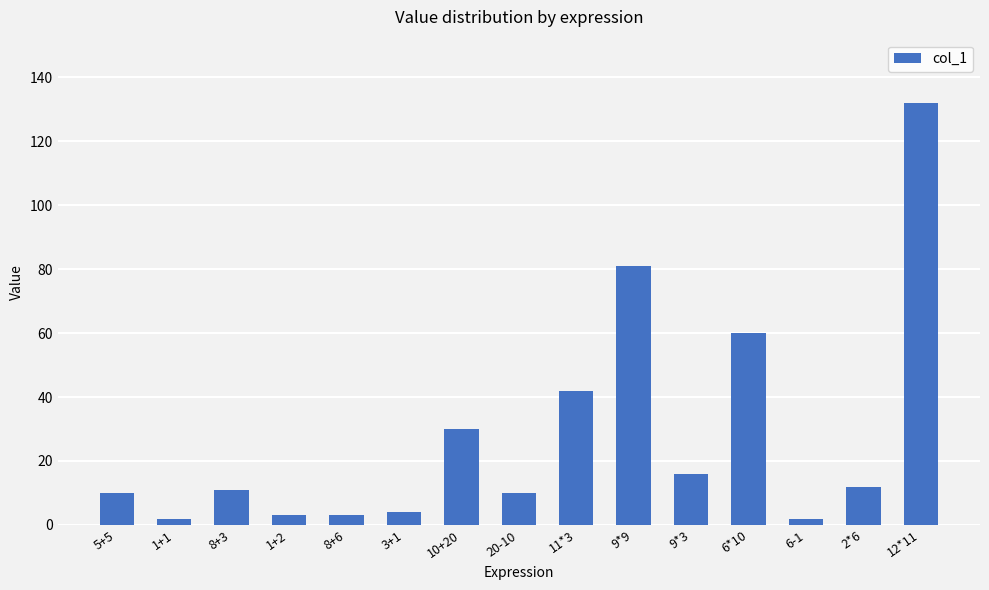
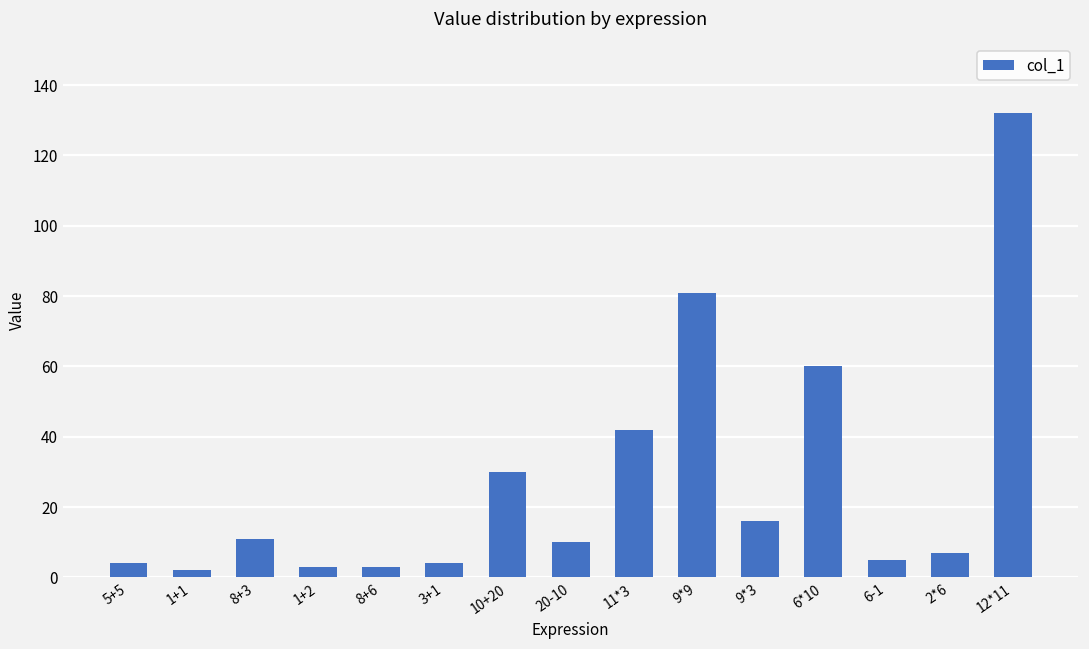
5+5: 10 -> 4
6-1: 2 -> 5
2*6: 12 -> 7
